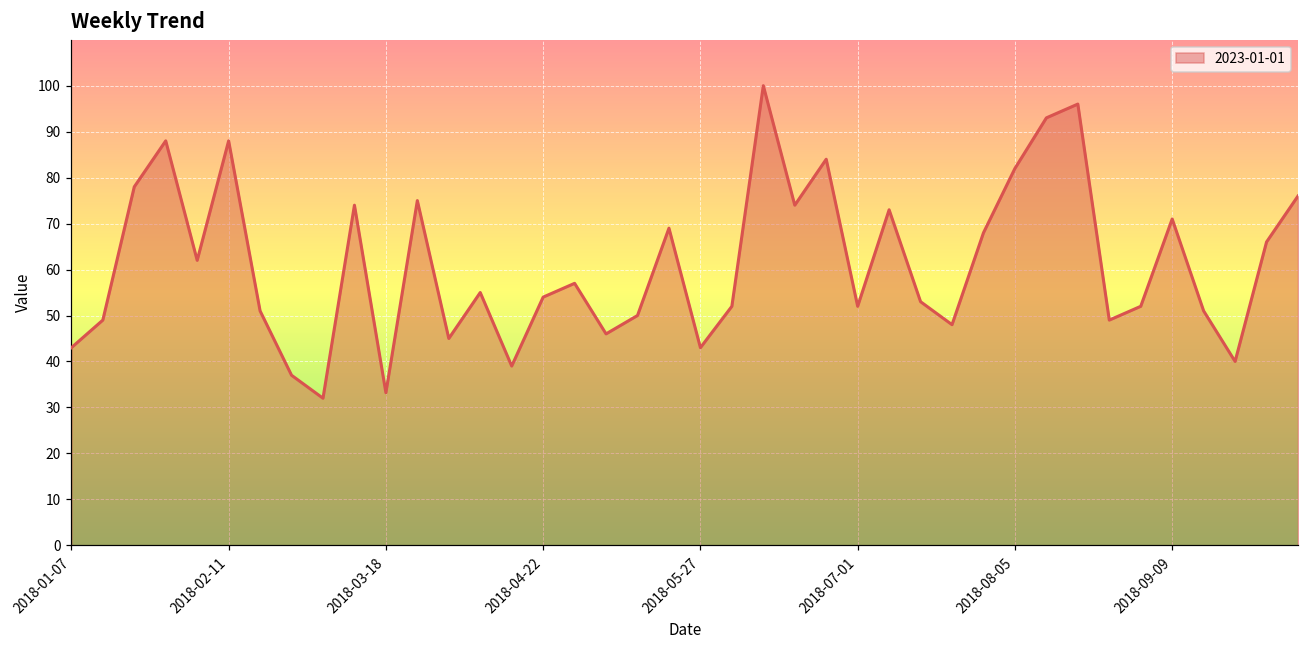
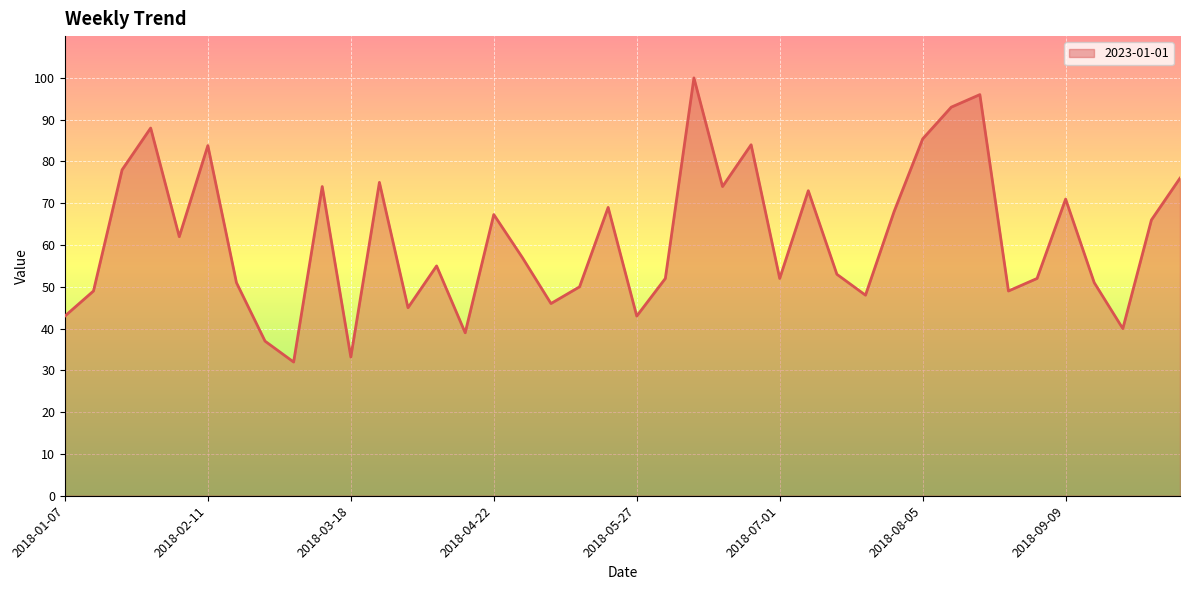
2018-02-11: 88 -> 84
2018-04-22: 54 -> 67
2018-08-05: 82 -> 85
